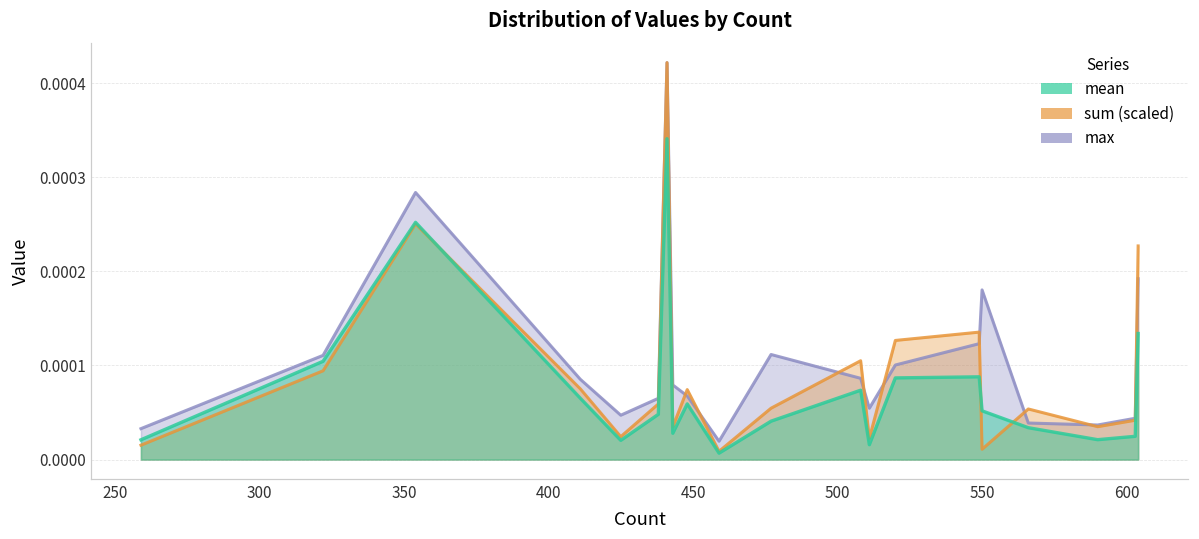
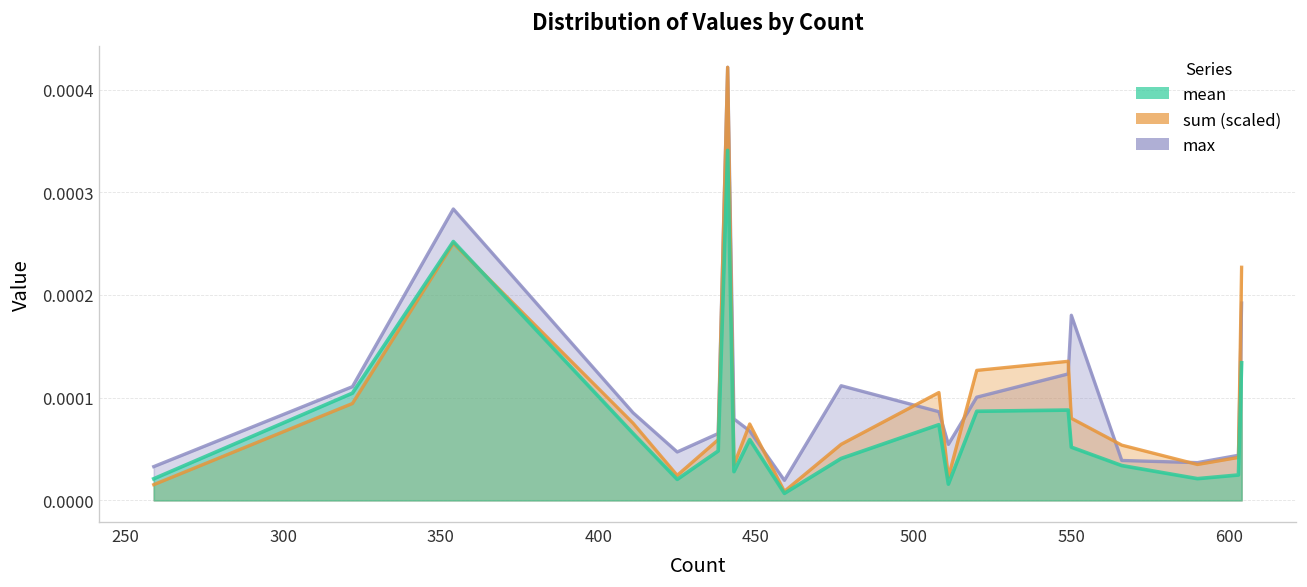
sum (scaled), 550: 0.00001 -> 0.00008
